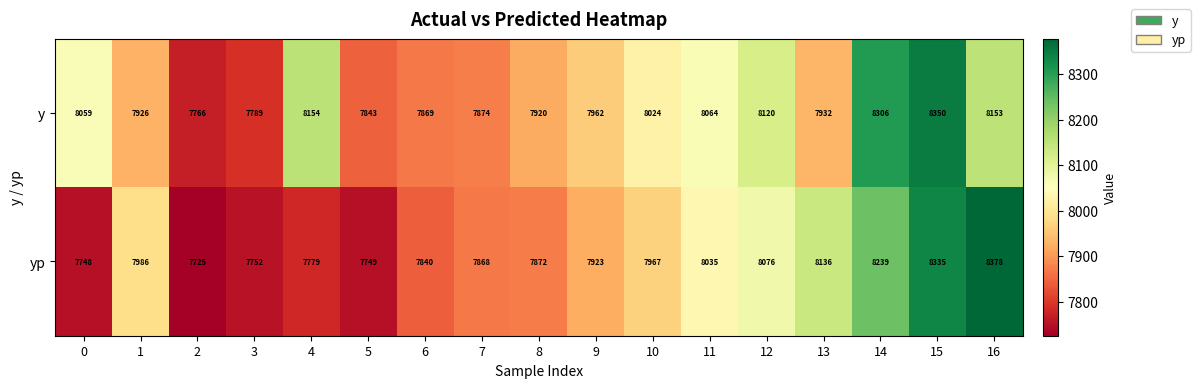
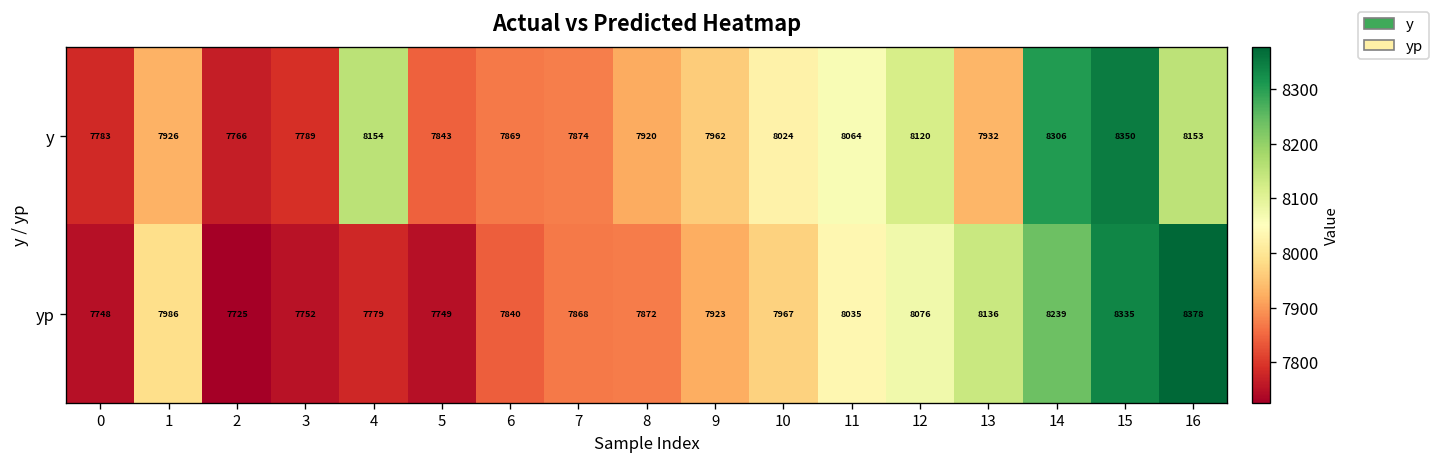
y, 0: 8059 -> 7783
